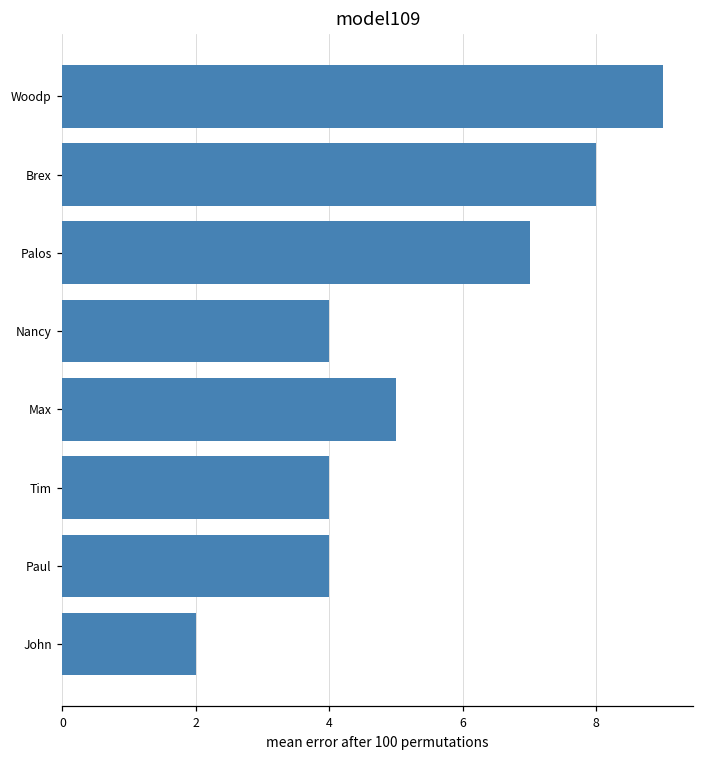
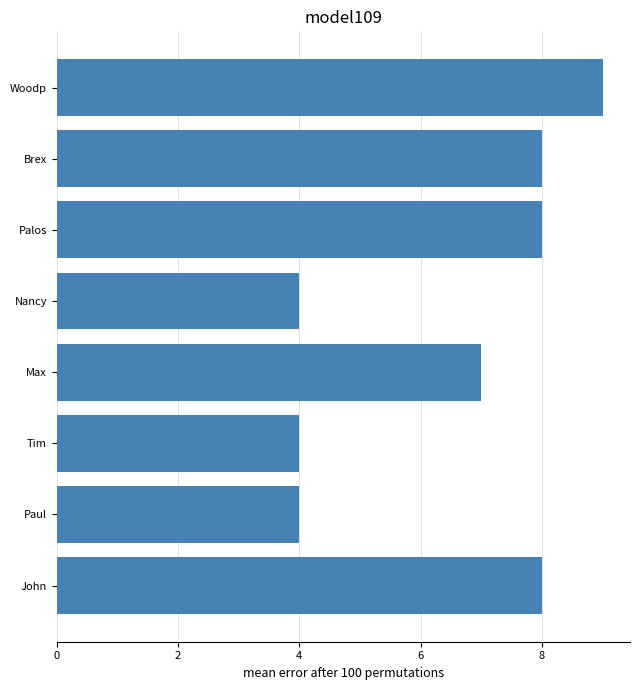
Palos: 7 -> 8
Max: 5 -> 7
John: 2 -> 8
